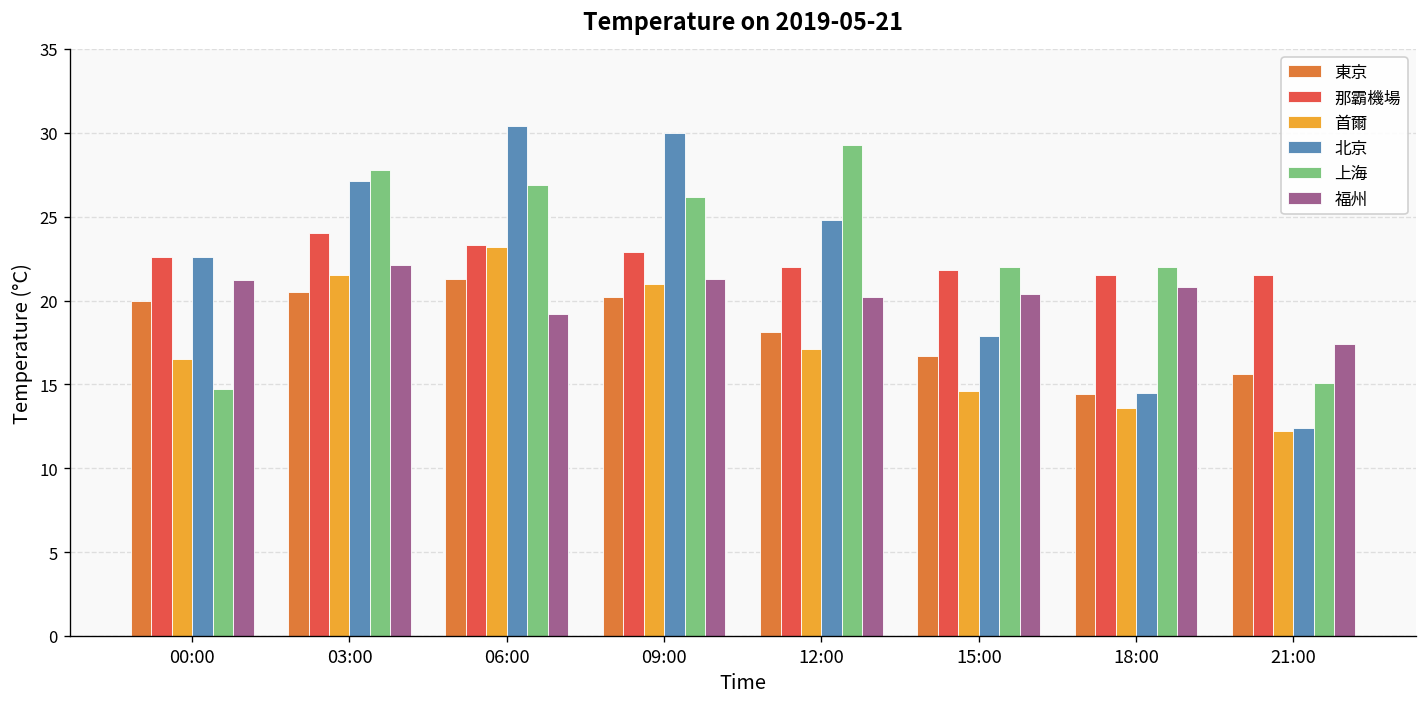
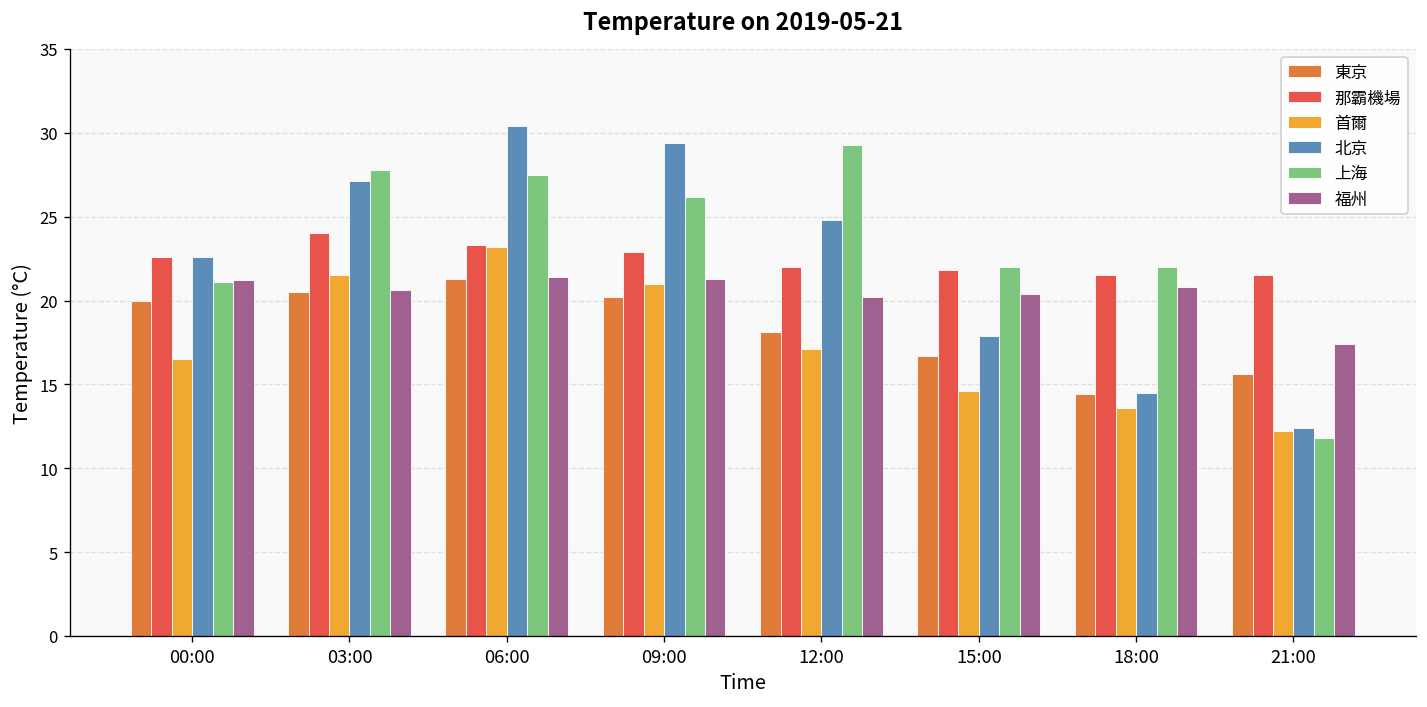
上海, 00:00: 14.7 -> 21.1
福州, 03:00: 22.1 -> 20.6
上海, 06:00: 26.9 -> 27.5
福州, 06:00: 19.2 -> 21.4
北京, 09:00: 30.0 -> 29.4
上海, 21:00: 15.1 -> 11.8
